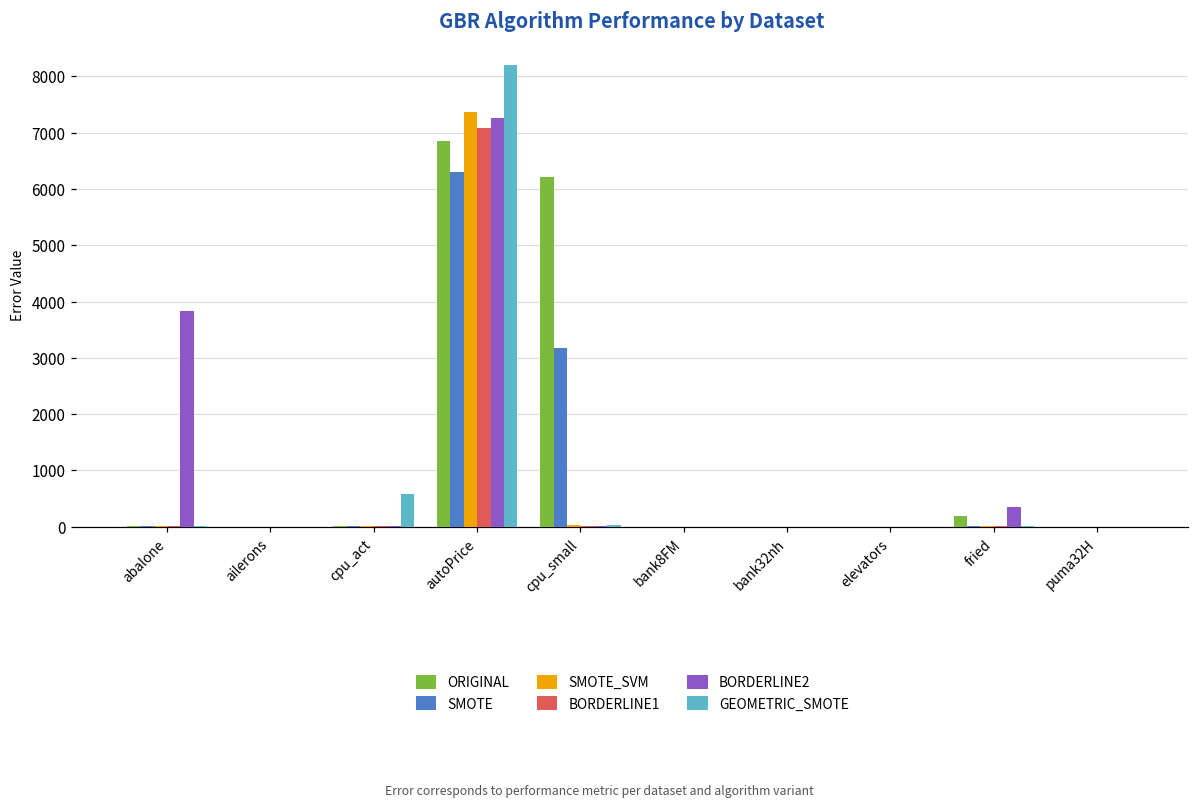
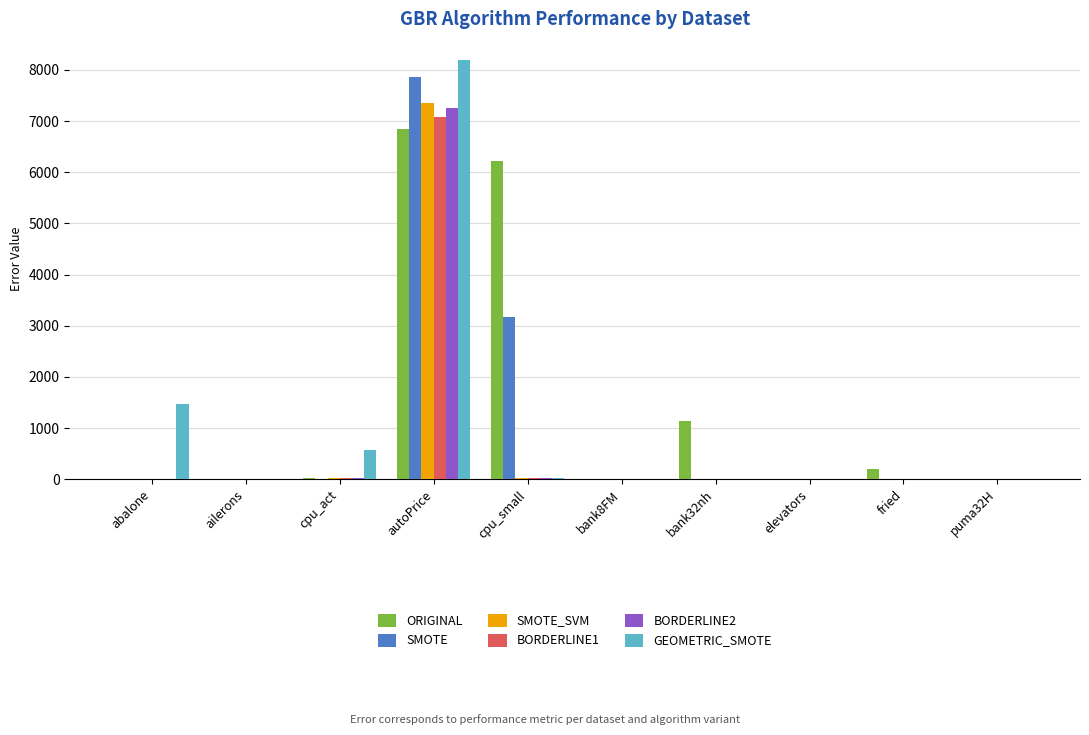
BORDERLINE2, abalone: 3800 -> 0
GEOMETRIC_SMOTE, abalone: 0 -> 1500
SMOTE, autoPrice: 6300 -> 7900
ORIGINAL, bank32nh: 0 -> 1100
BORDERLINE2, fried: 400 -> 0
